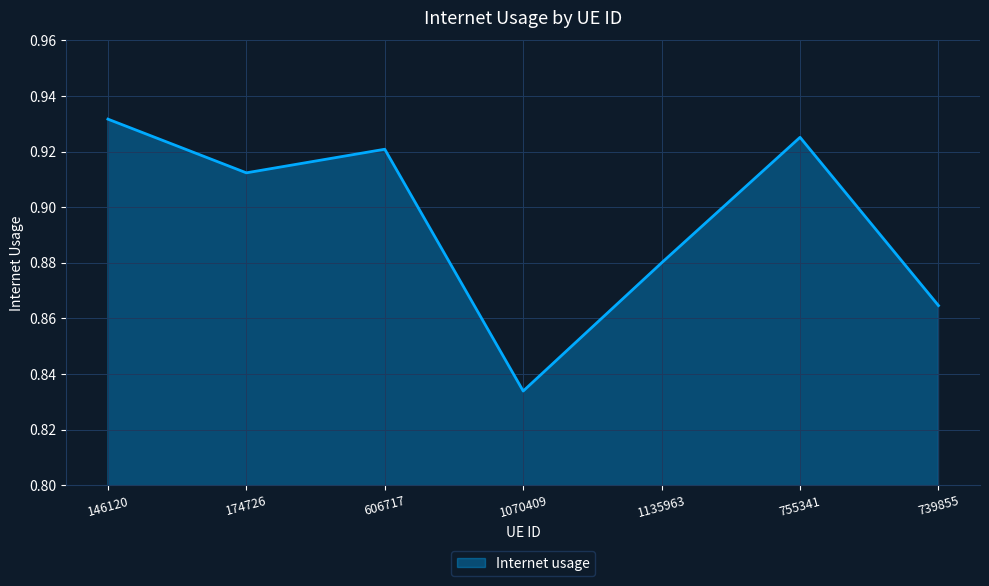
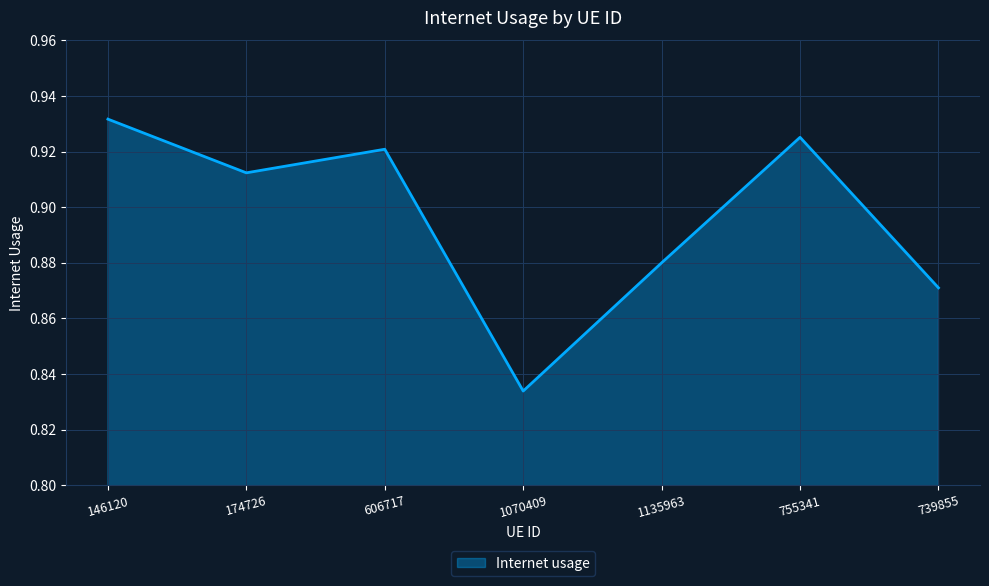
739855: 0.865 -> 0.871
